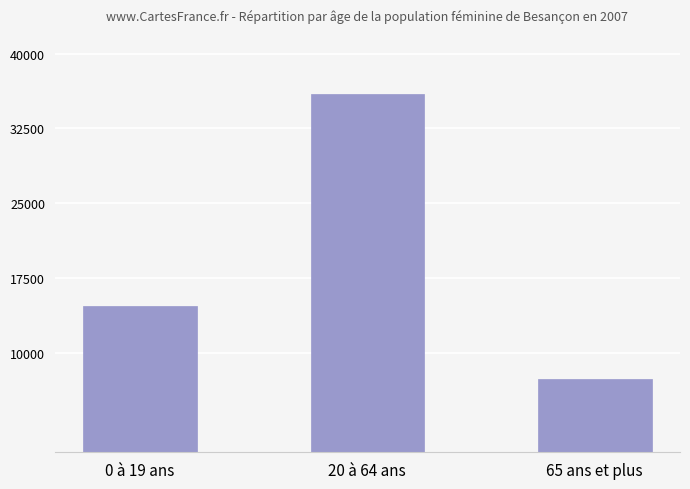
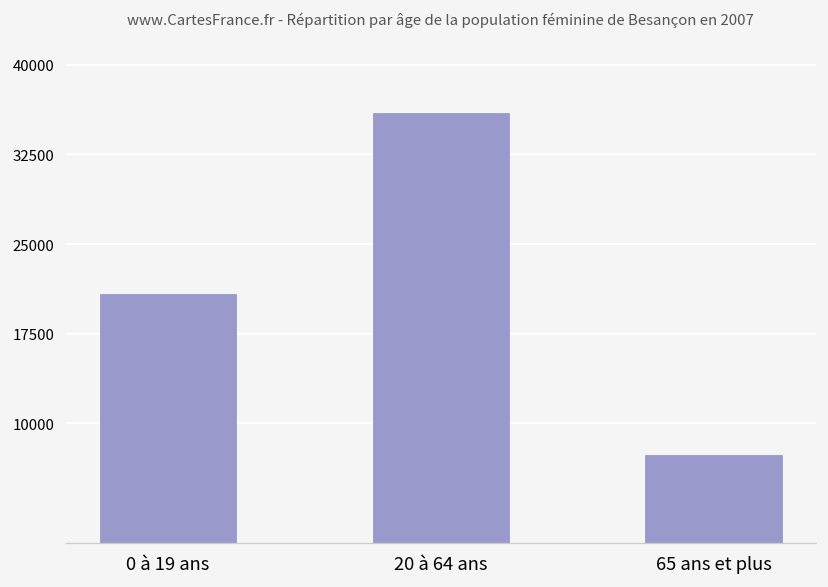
0 à 19 ans: 15000 -> 21000
